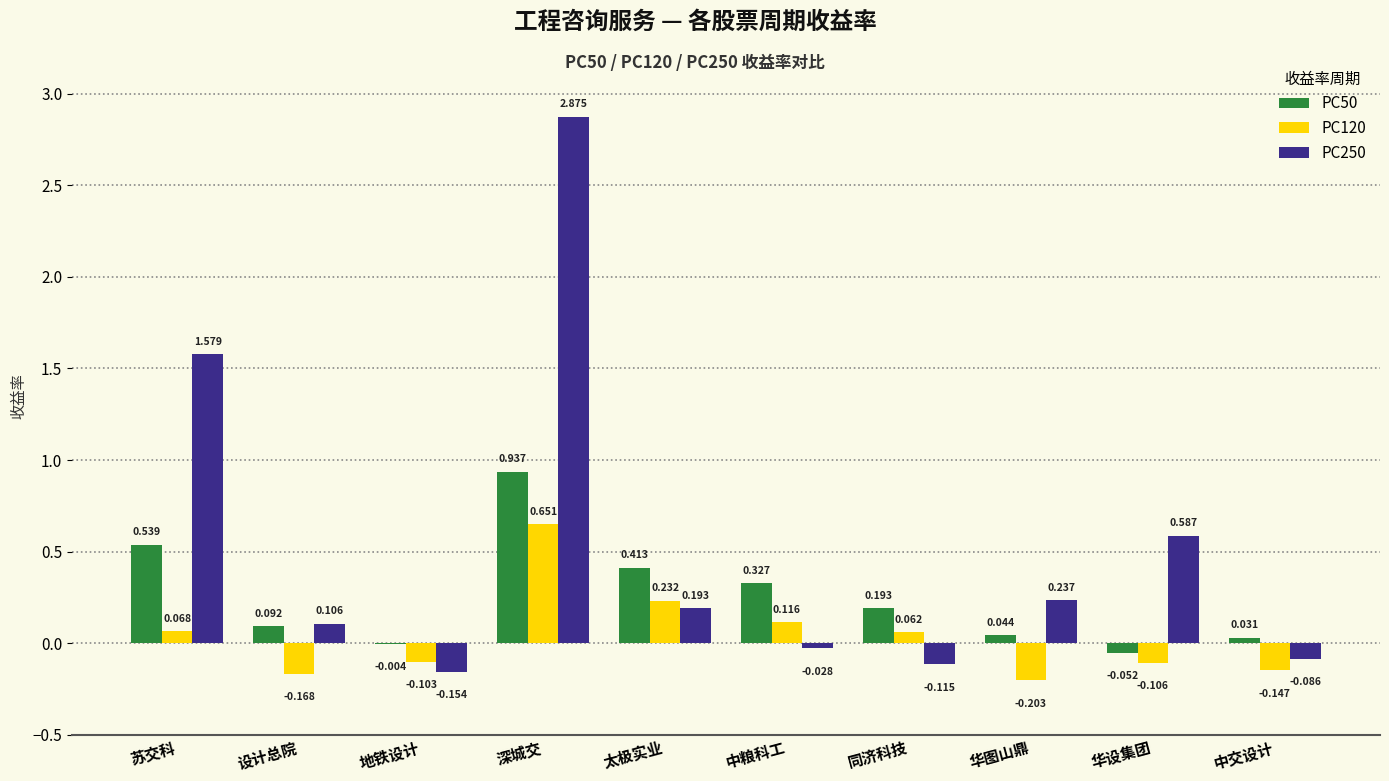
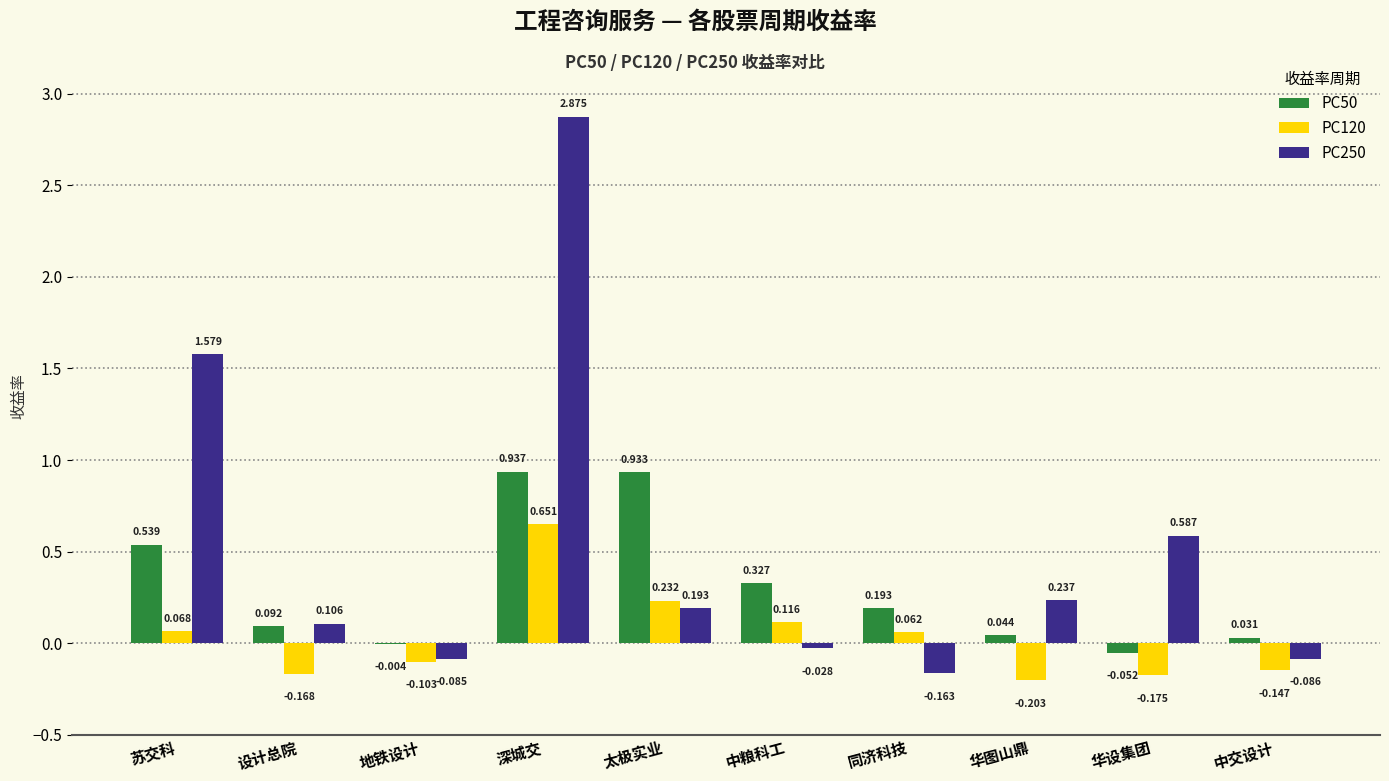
PC250, 地铁设计: -0.154 -> -0.085
PC50, 太极实业: 0.413 -> 0.933
PC250, 同济科技: -0.115 -> -0.163
PC120, 华设集团: -0.106 -> -0.175
